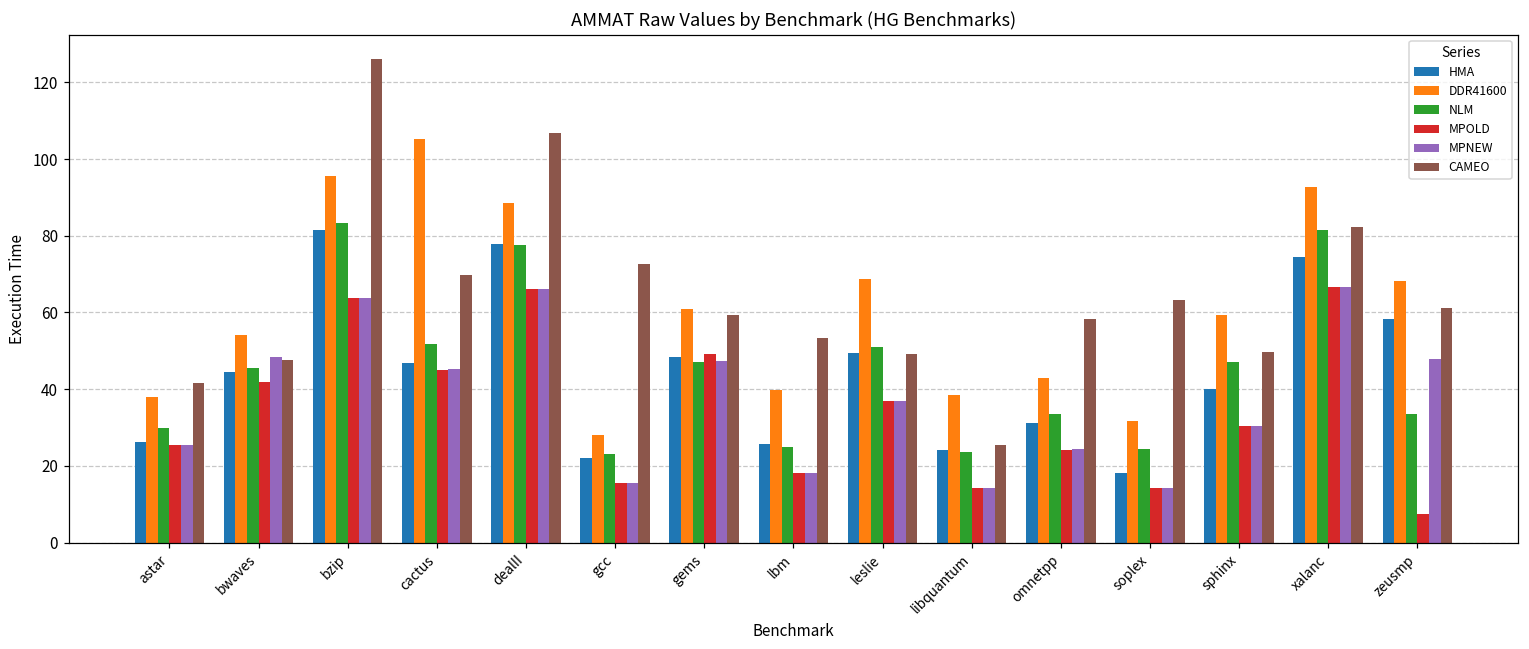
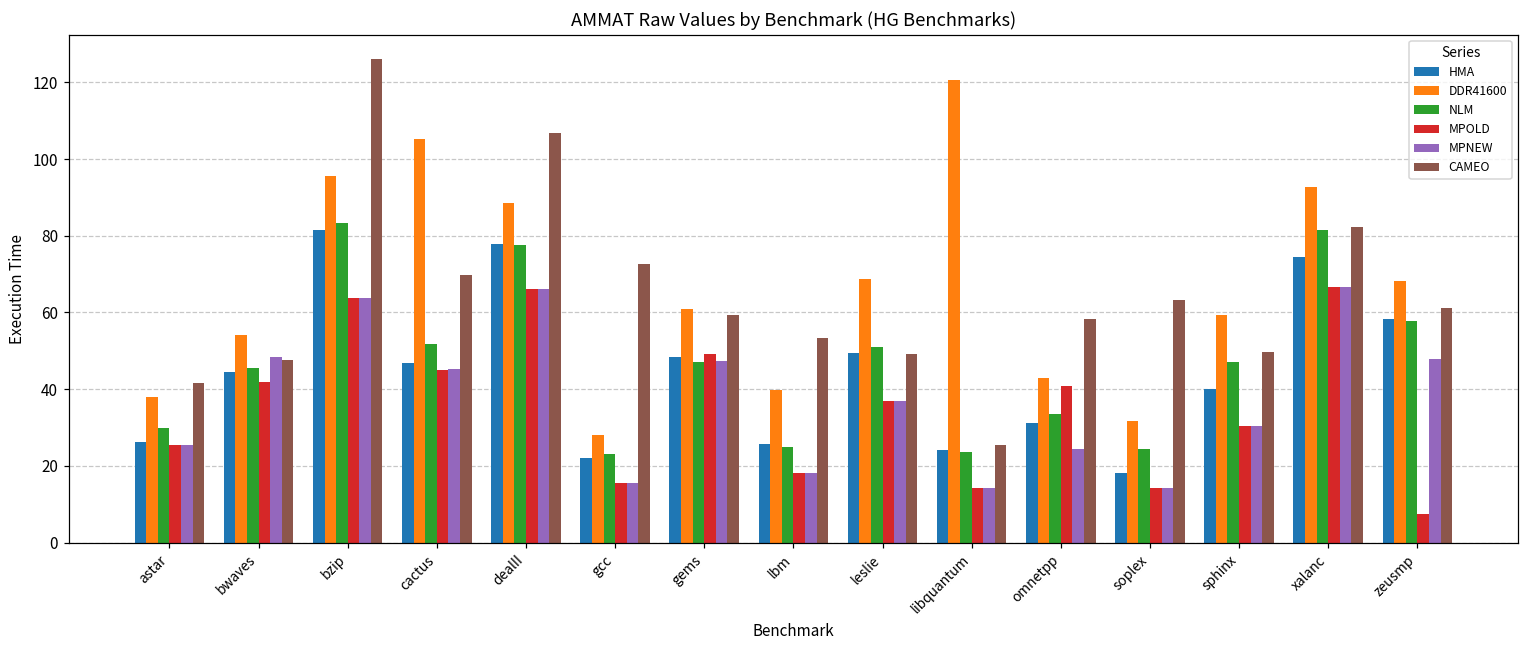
DDR41600, libquantum: 38 -> 120
MPOLD, omnetpp: 24 -> 41
NLM, zeusmp: 34 -> 58
